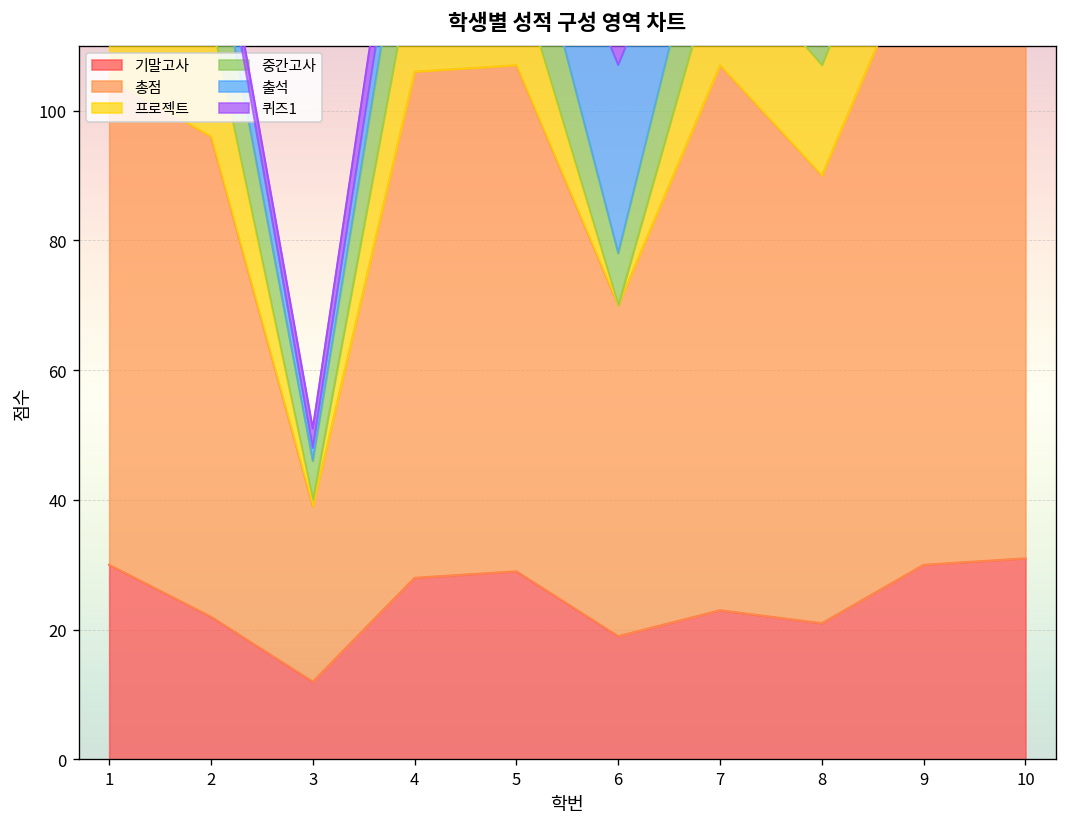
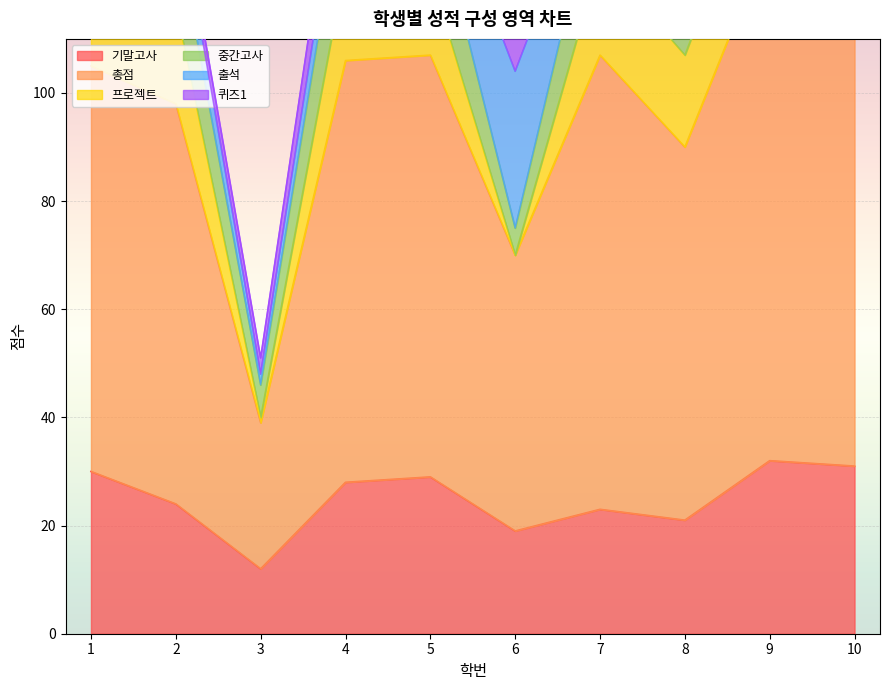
기말고사, 2: 22 -> 24
중간고사, 6: 8 -> 5
기말고사, 9: 30 -> 32
